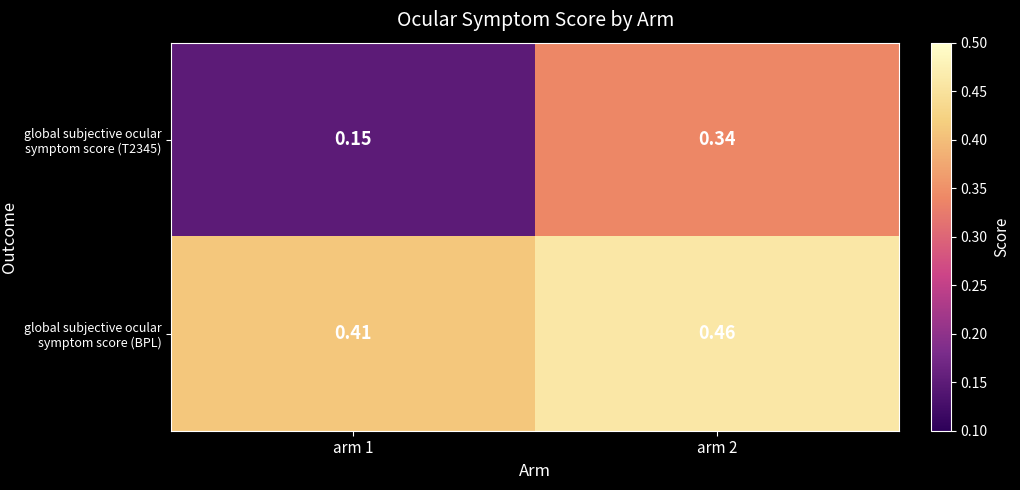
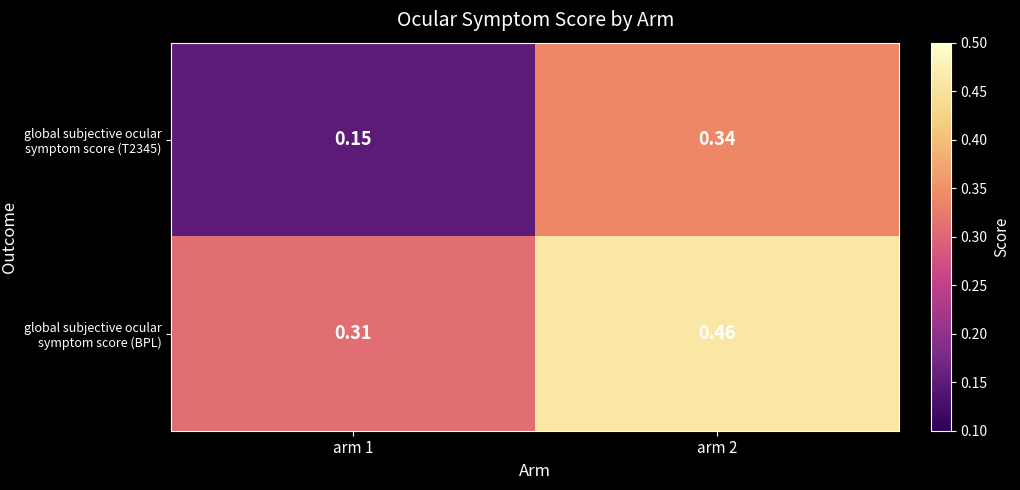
global subjective ocular symptom score (BPL), arm 1: 0.41 -> 0.31
